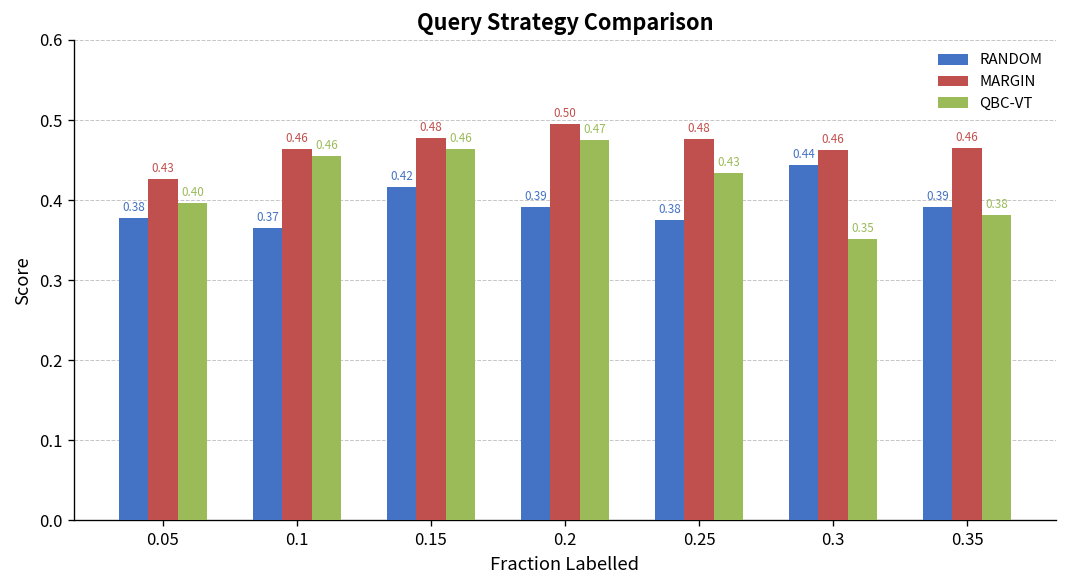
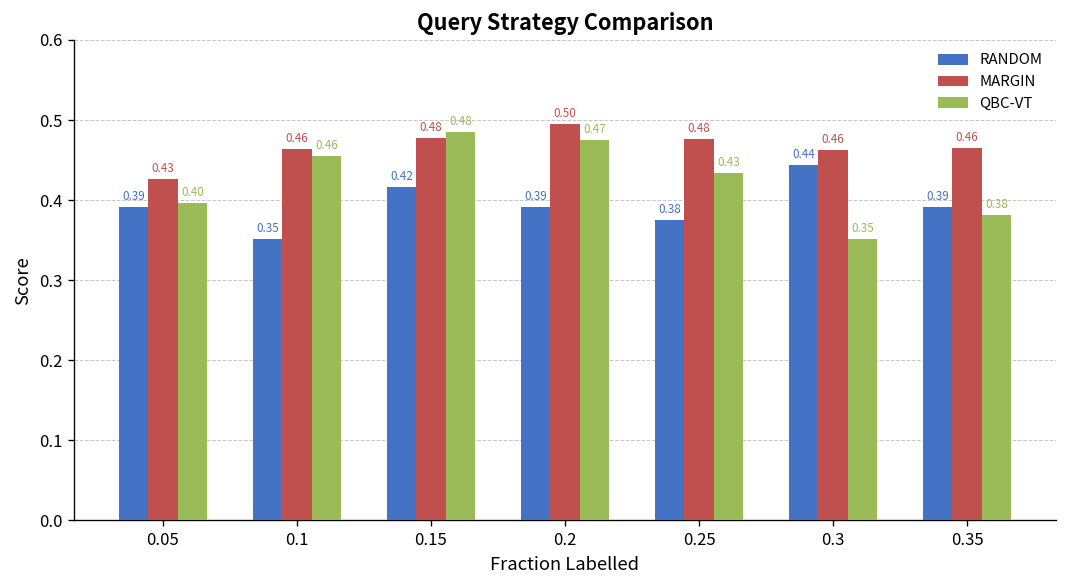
RANDOM, 0.05: 0.38 -> 0.39
RANDOM, 0.1: 0.37 -> 0.35
QBC-VT, 0.15: 0.46 -> 0.48
